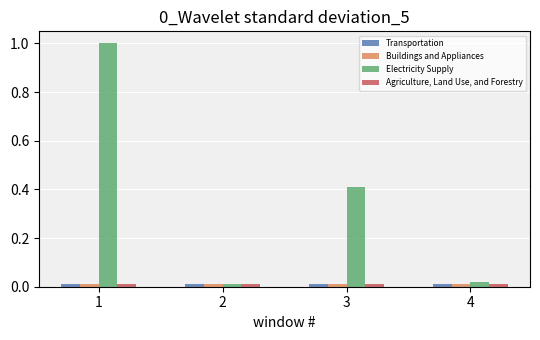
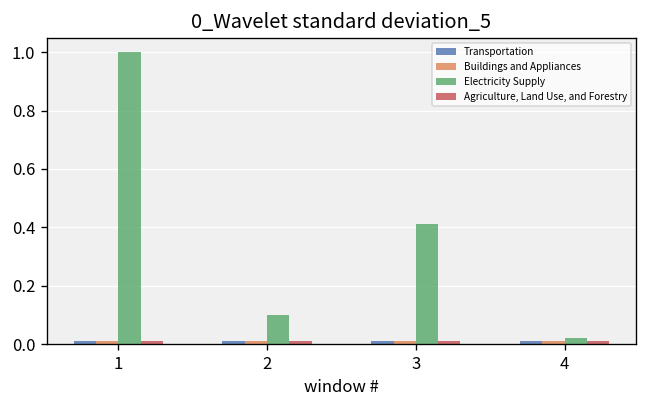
Electricity Supply, 2: 0.01 -> 0.10
